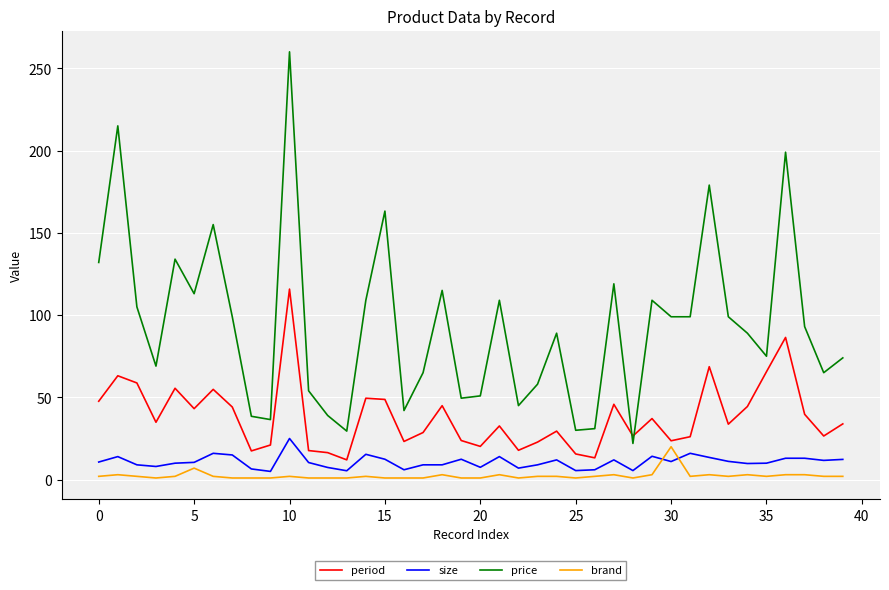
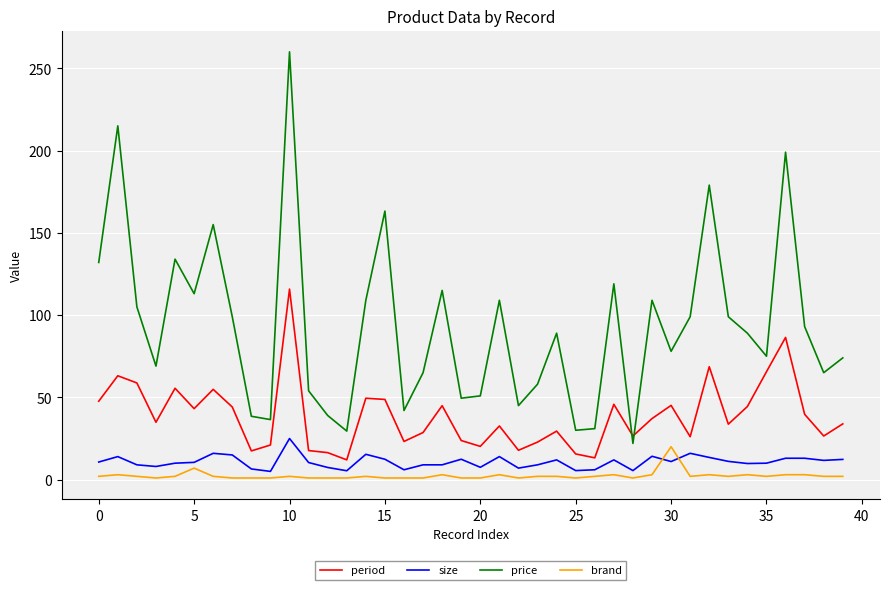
period, 30: 24 -> 45
price, 30: 99 -> 78
